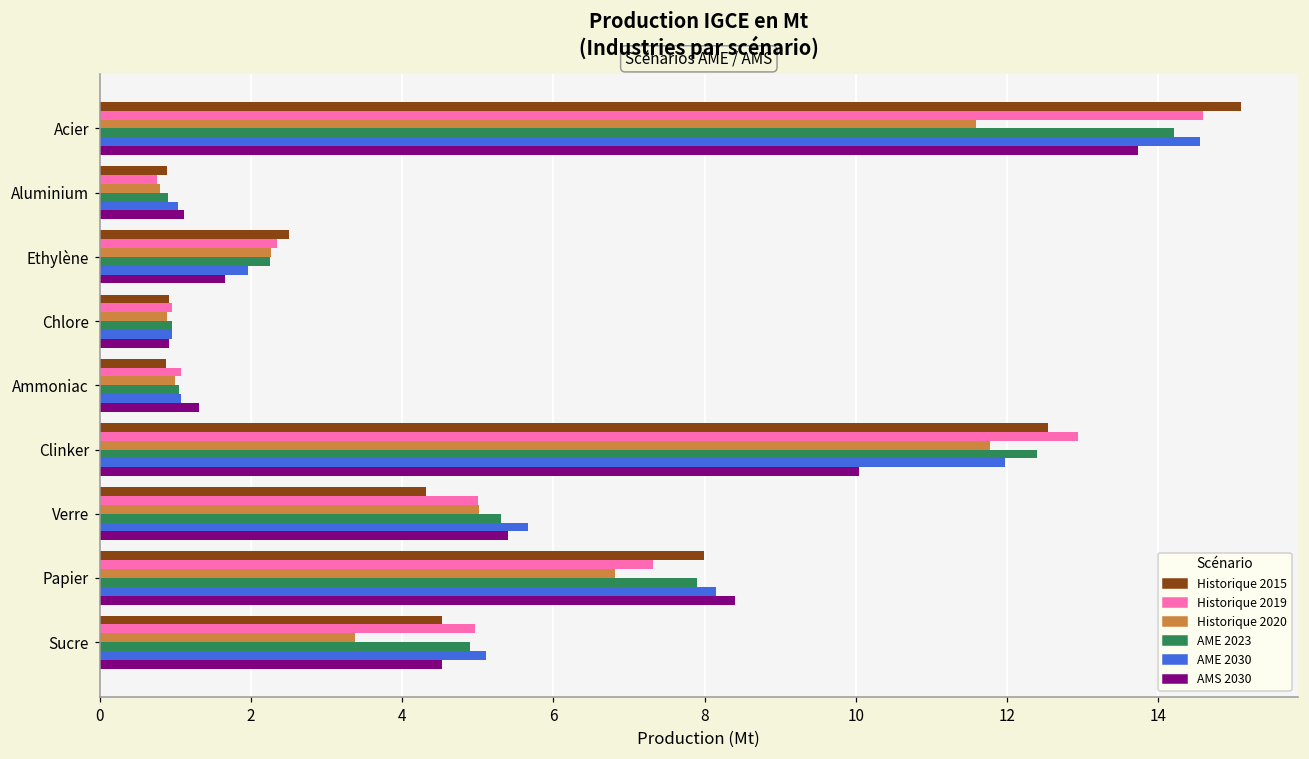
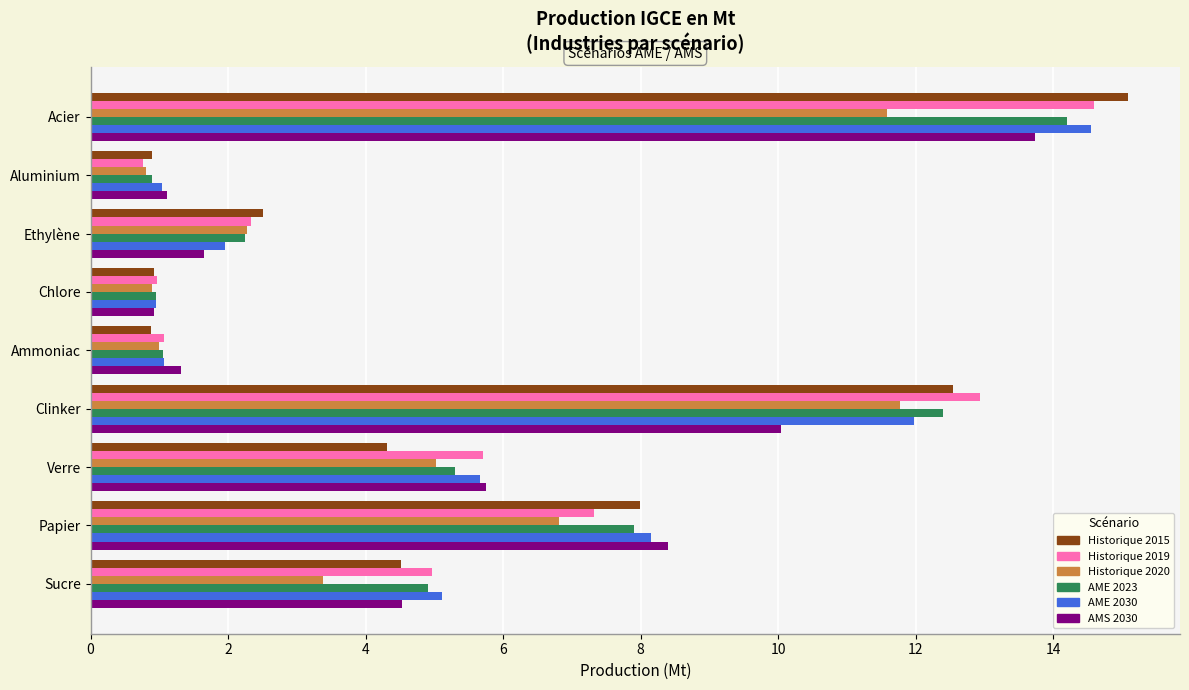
Historique 2019, Verre: 5.0 -> 5.7
AMS 2030, Verre: 5.4 -> 5.7
